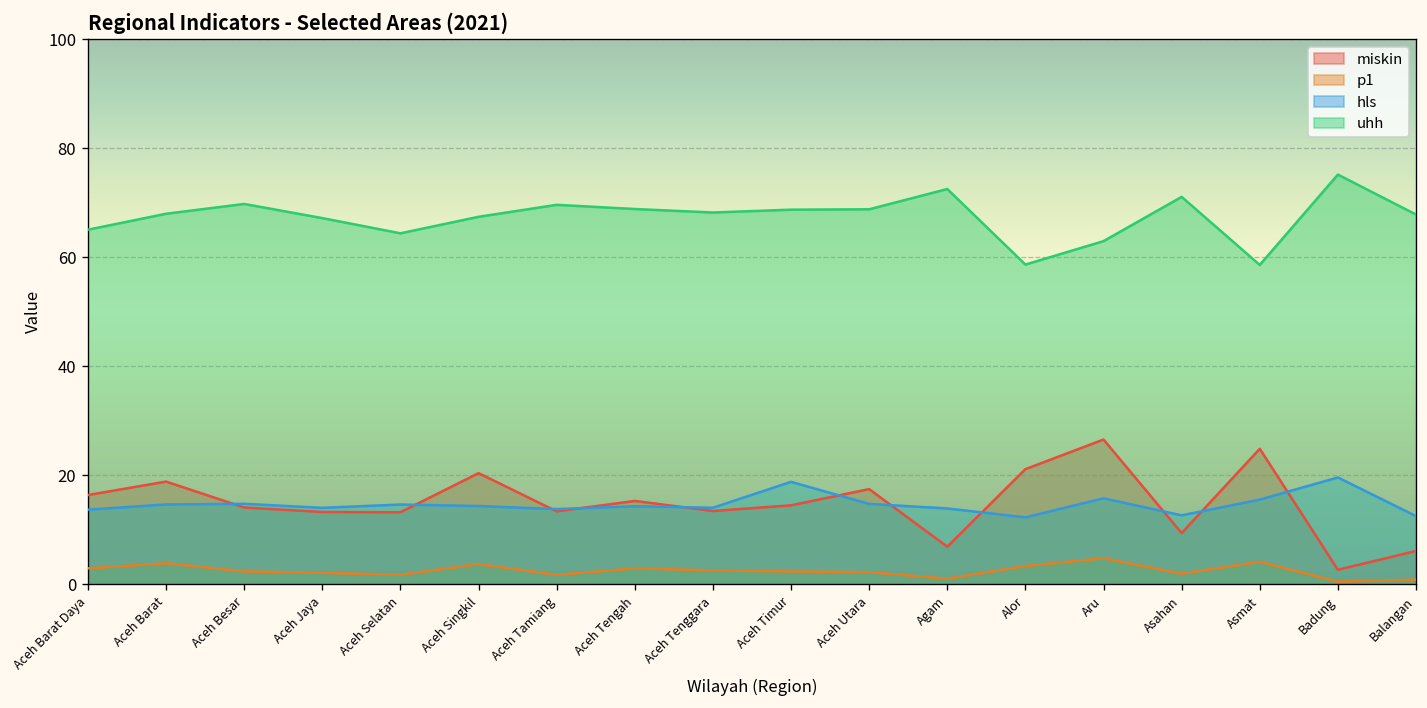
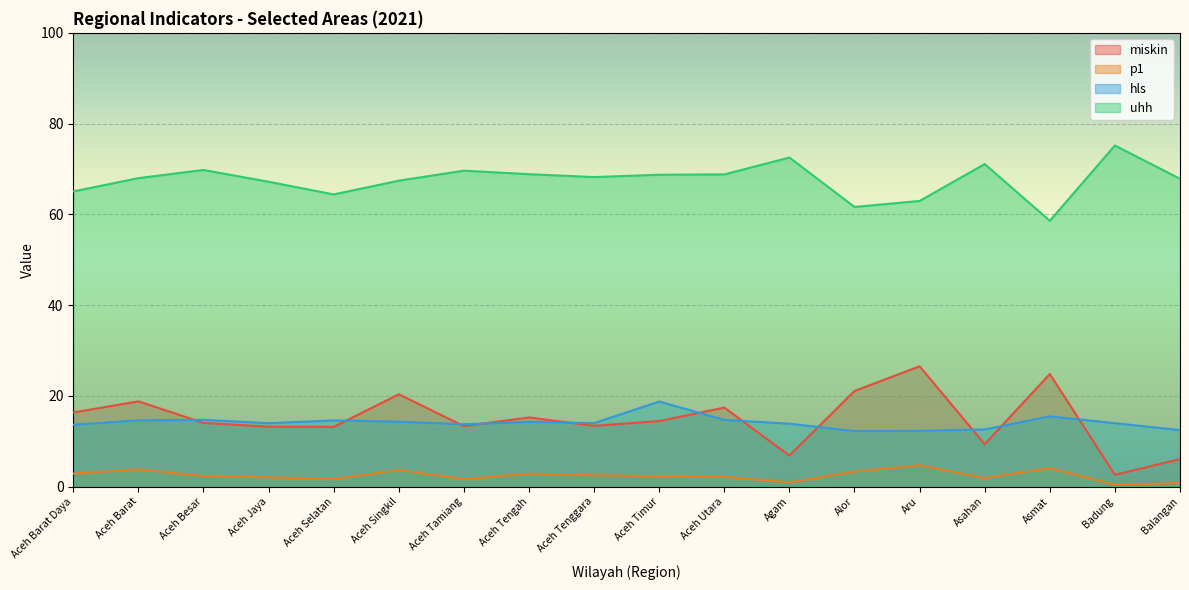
uhh, Alor: 59 -> 62
hls, Aru: 16 -> 12
hls, Badung: 20 -> 14
